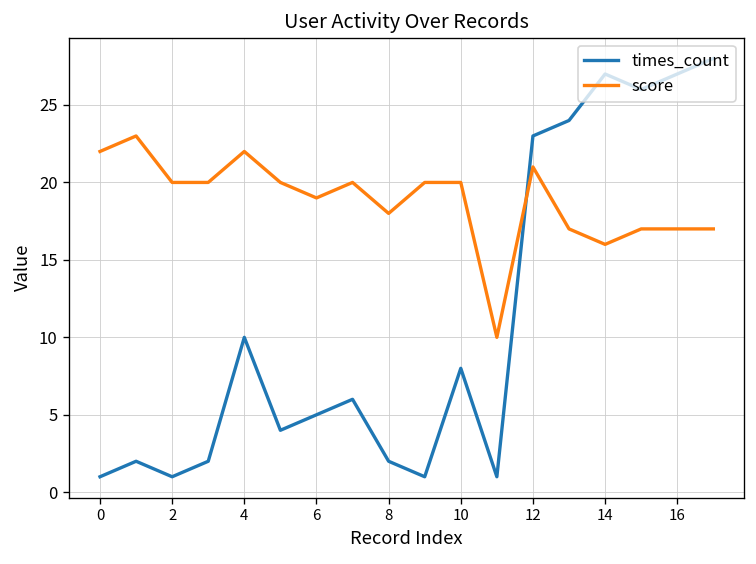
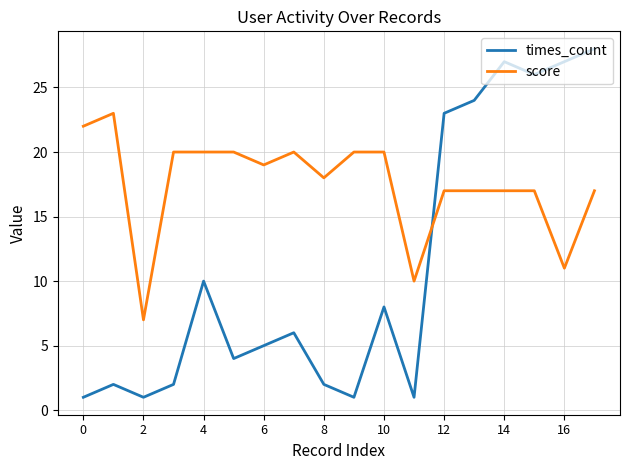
score, 2: 20 -> 7
score, 4: 22 -> 20
score, 12: 21 -> 17
score, 14: 16 -> 17
score, 16: 17 -> 11
